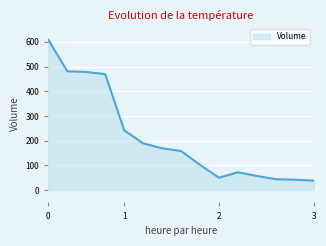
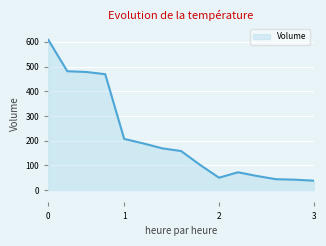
1: 240 -> 210
